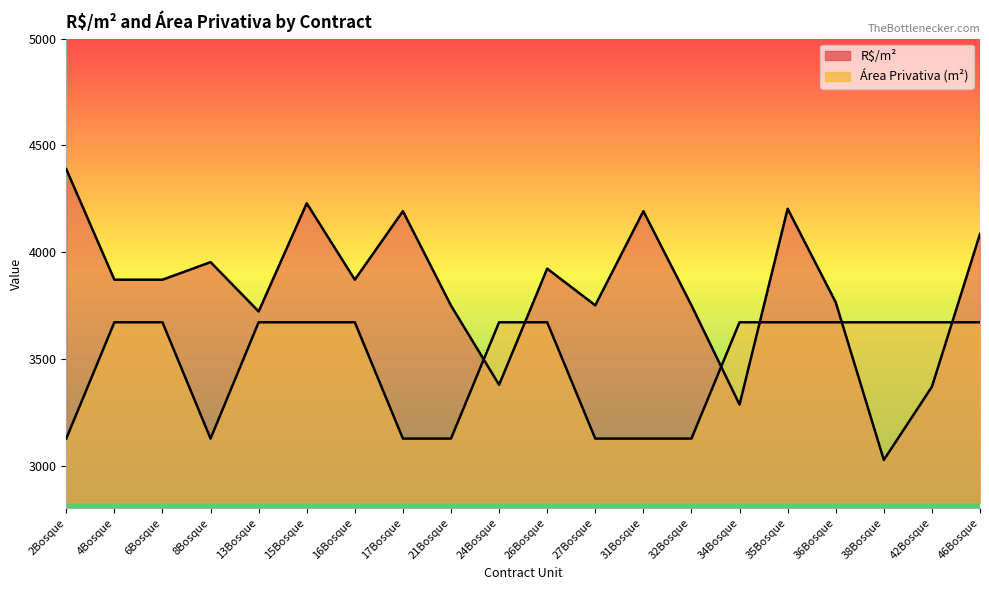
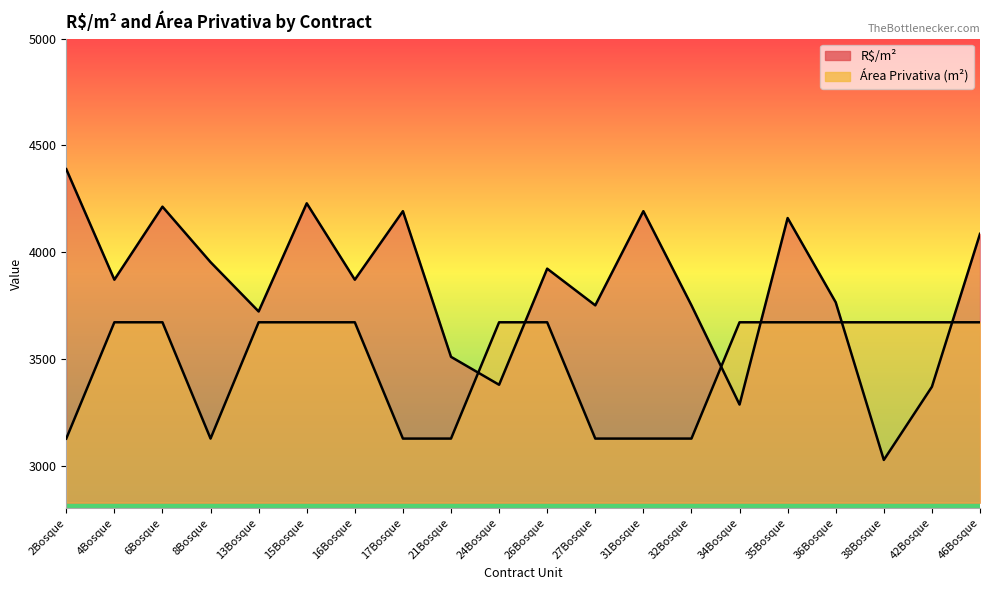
R$/m², 6Bosque: 3870 -> 4210
R$/m², 21Bosque: 3750 -> 3510
R$/m², 35Bosque: 4200 -> 4160
